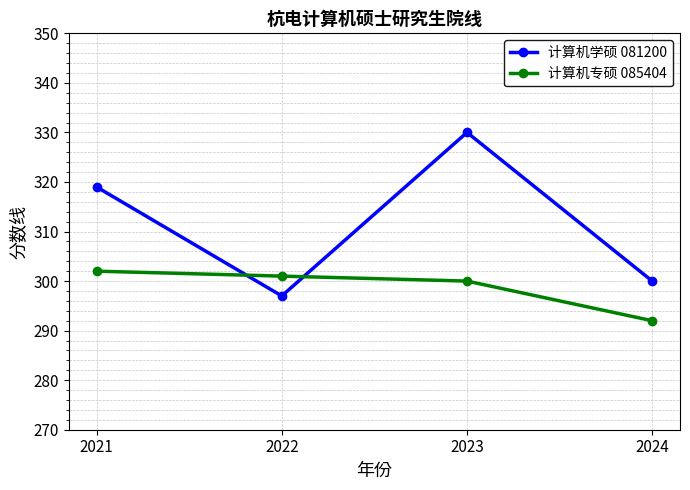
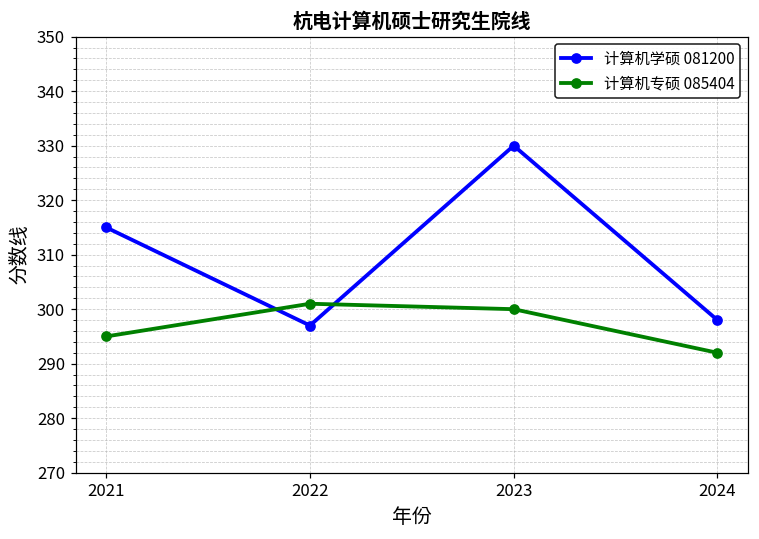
计算机学硕 081200, 2021: 319 -> 315
计算机专硕 085404, 2021: 302 -> 295
计算机学硕 081200, 2024: 300 -> 298
